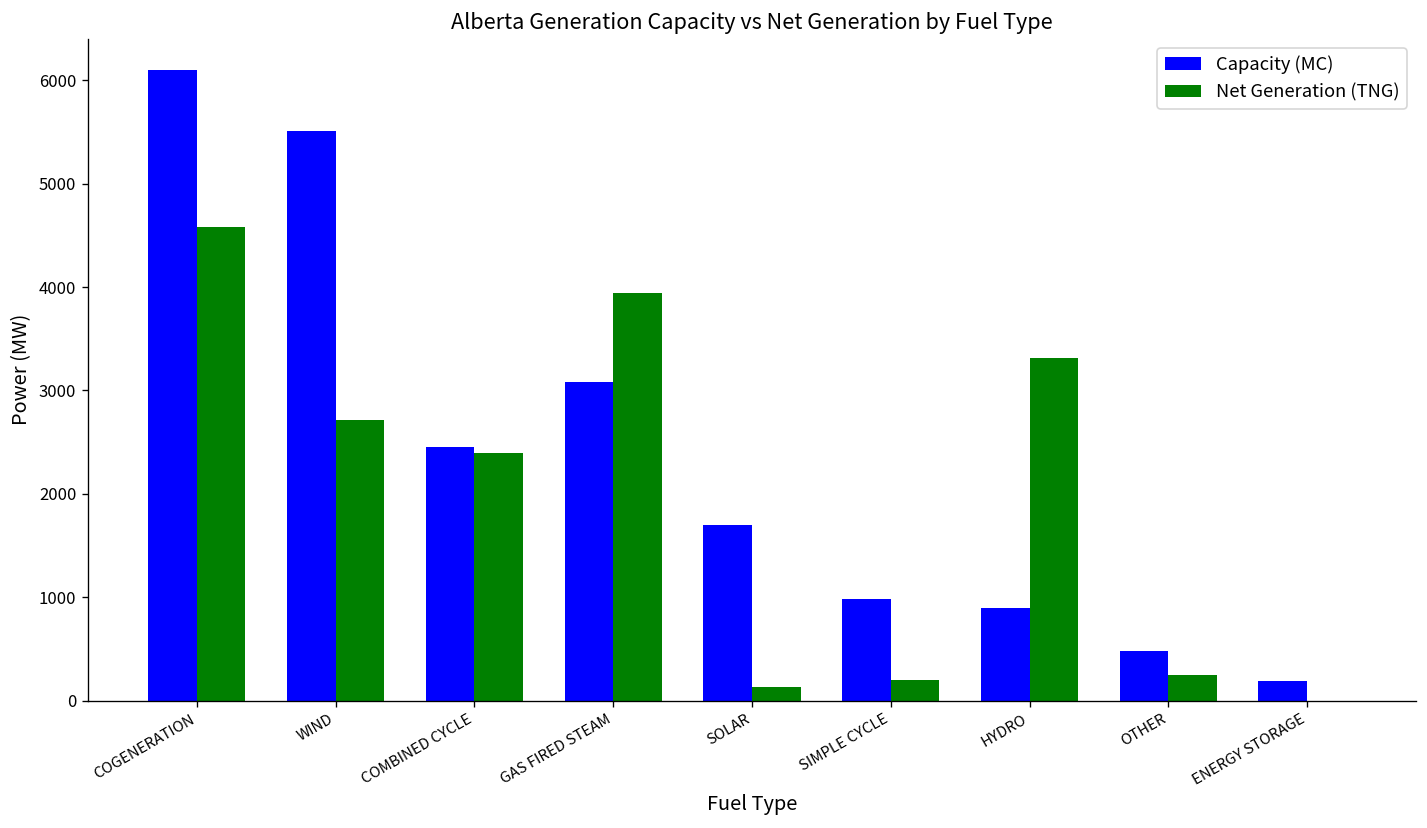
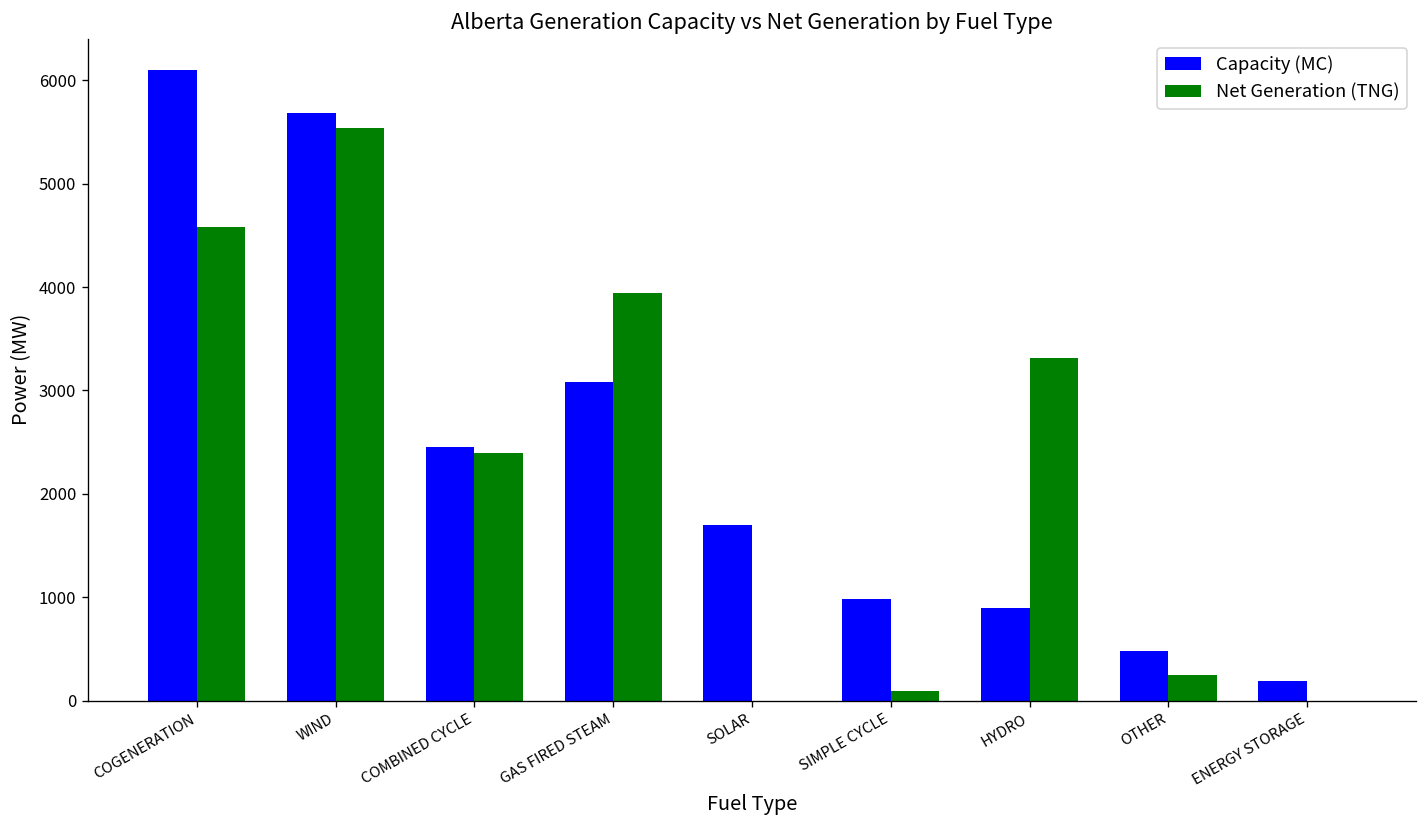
Capacity (MC), WIND: 5500 -> 5700
Net Generation (TNG), WIND: 2700 -> 5500
Net Generation (TNG), SOLAR: 100 -> 0
Net Generation (TNG), SIMPLE CYCLE: 200 -> 100
